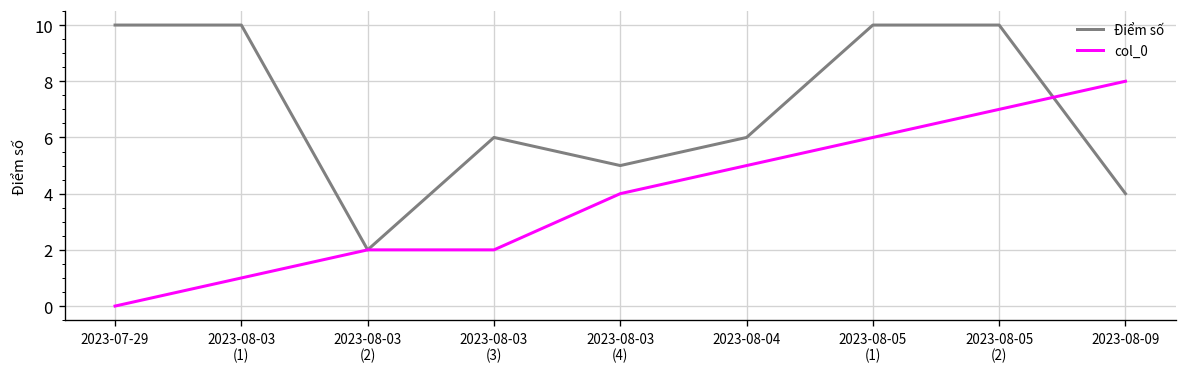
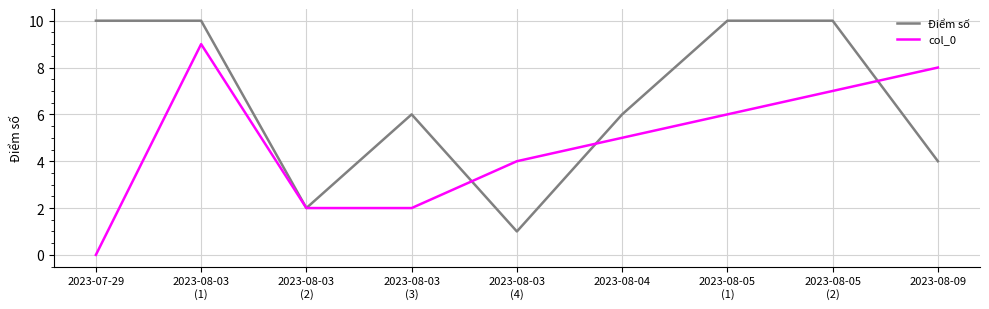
col_0, 2023-08-03 (1): 1 -> 9
Điểm số, 2023-08-03 (4): 5 -> 1
